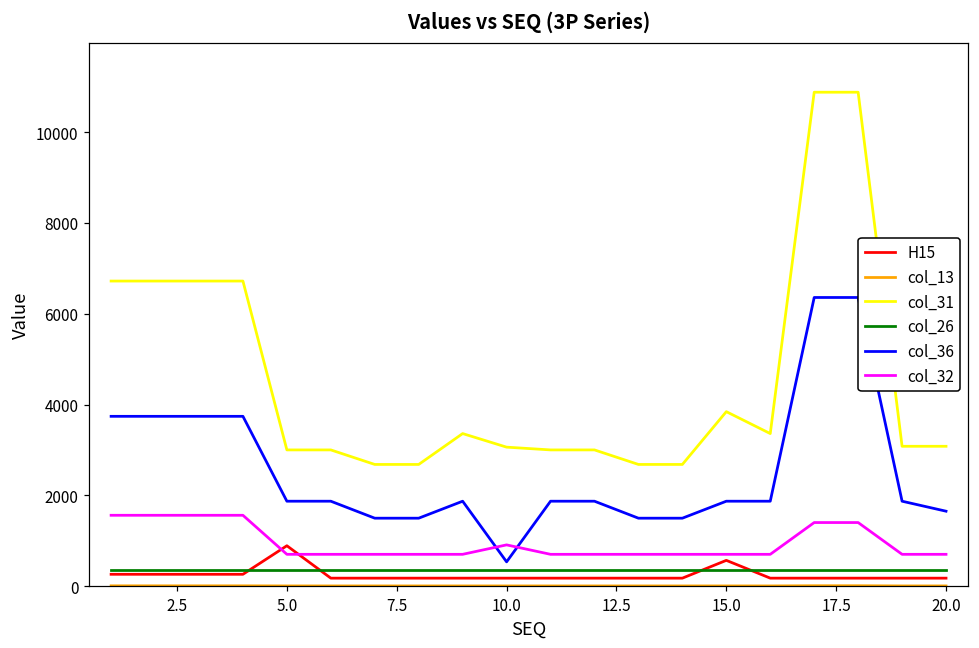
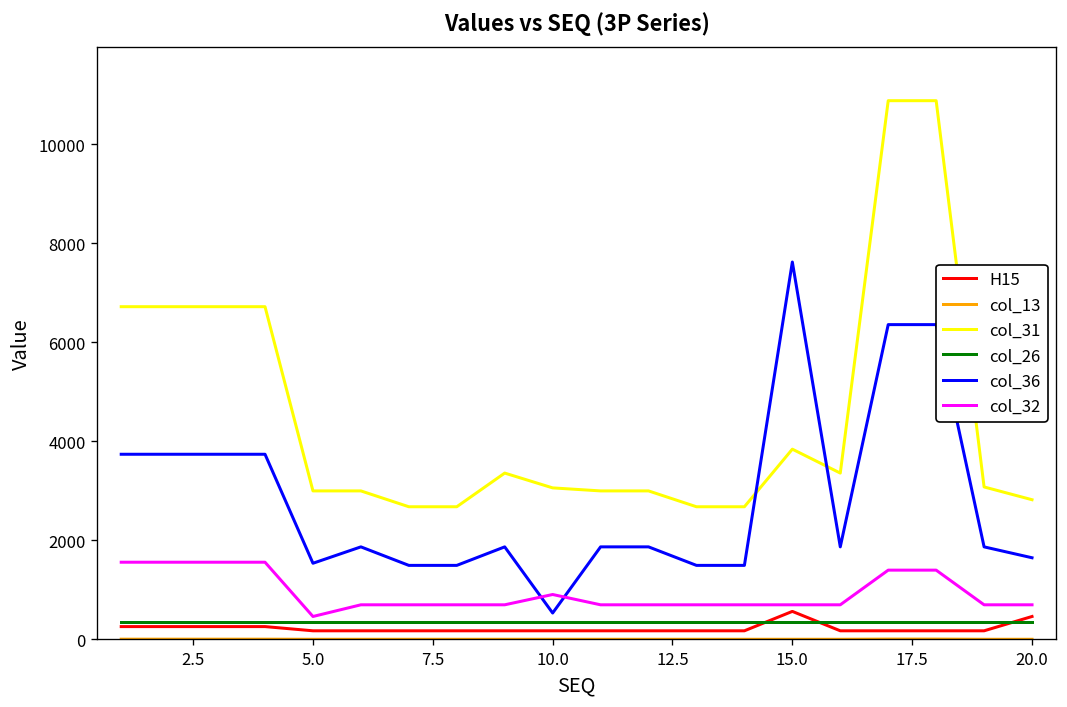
H15, 5.0: 900 -> 200
col_36, 5.0: 1900 -> 1500
col_32, 5.0: 700 -> 500
col_36, 15.0: 1900 -> 7600
H15, 20.0: 200 -> 500
col_31, 20.0: 3100 -> 2800
